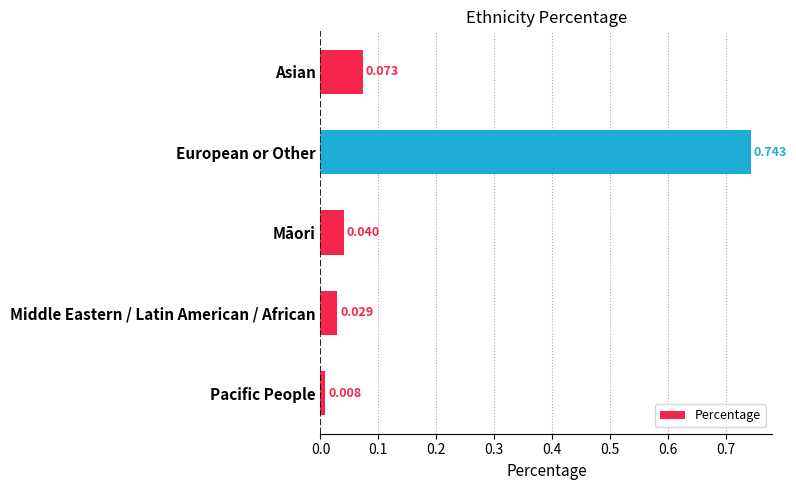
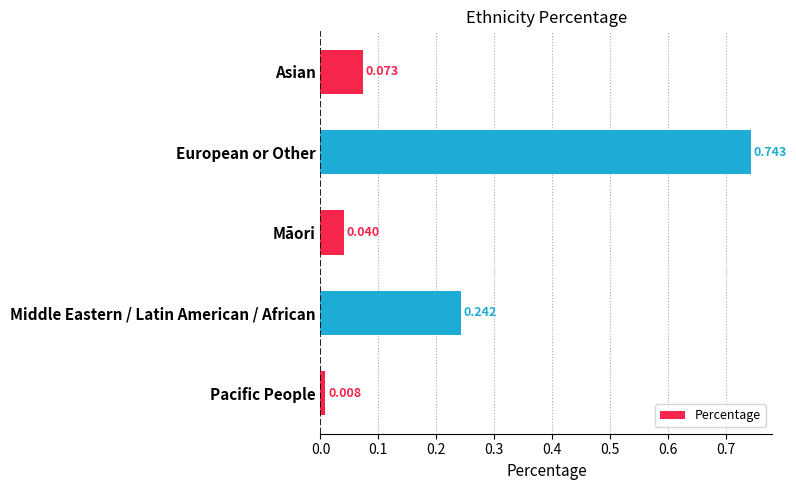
Middle Eastern / Latin American / African: 0.029 -> 0.242
